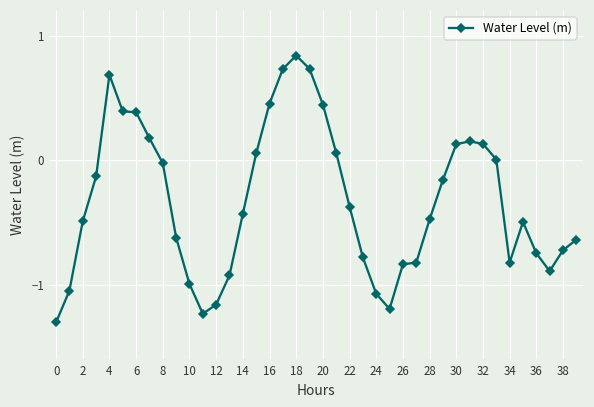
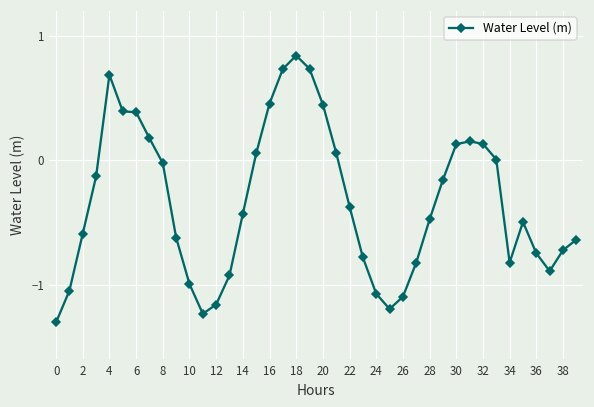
2: -0.49 -> -0.59
26: -0.84 -> -1.10
